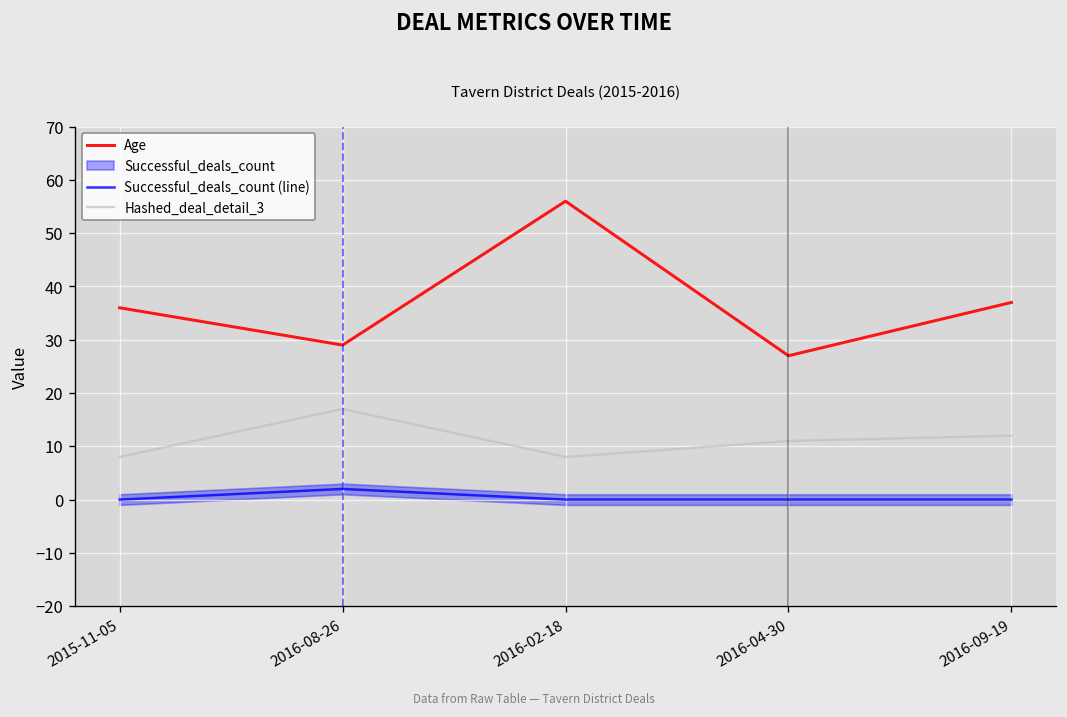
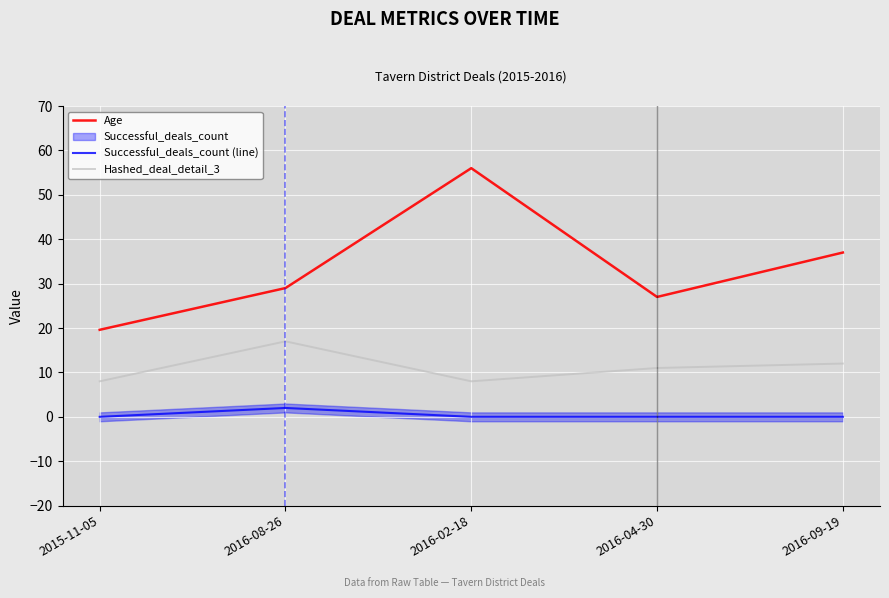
Age, 2015-11-05: 36 -> 20
